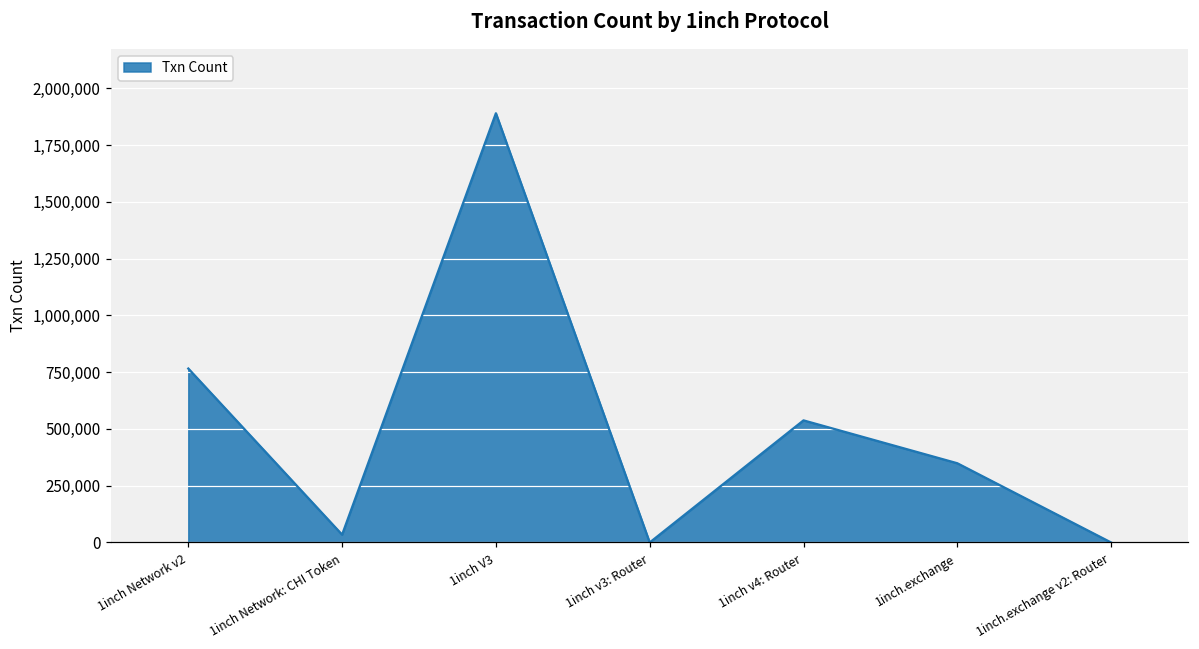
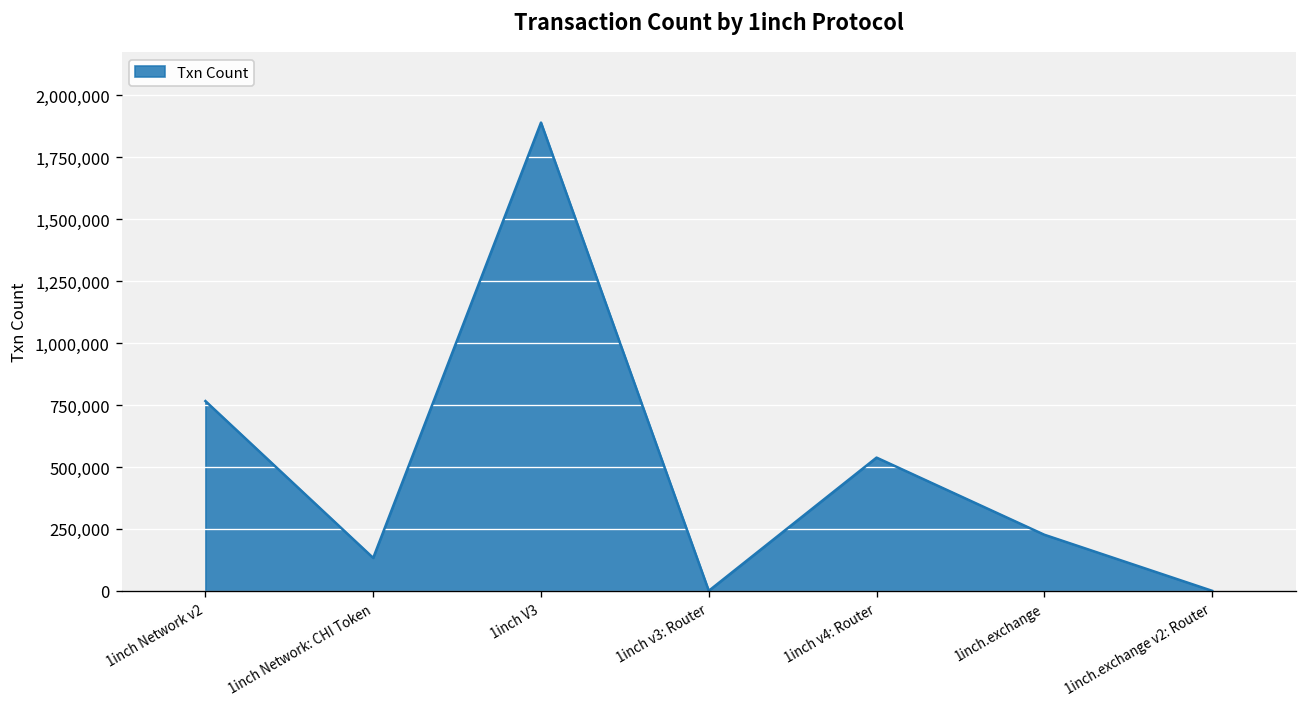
1inch Network: CHI Token: 30,000 -> 130,000
1inch.exchange: 350,000 -> 230,000
